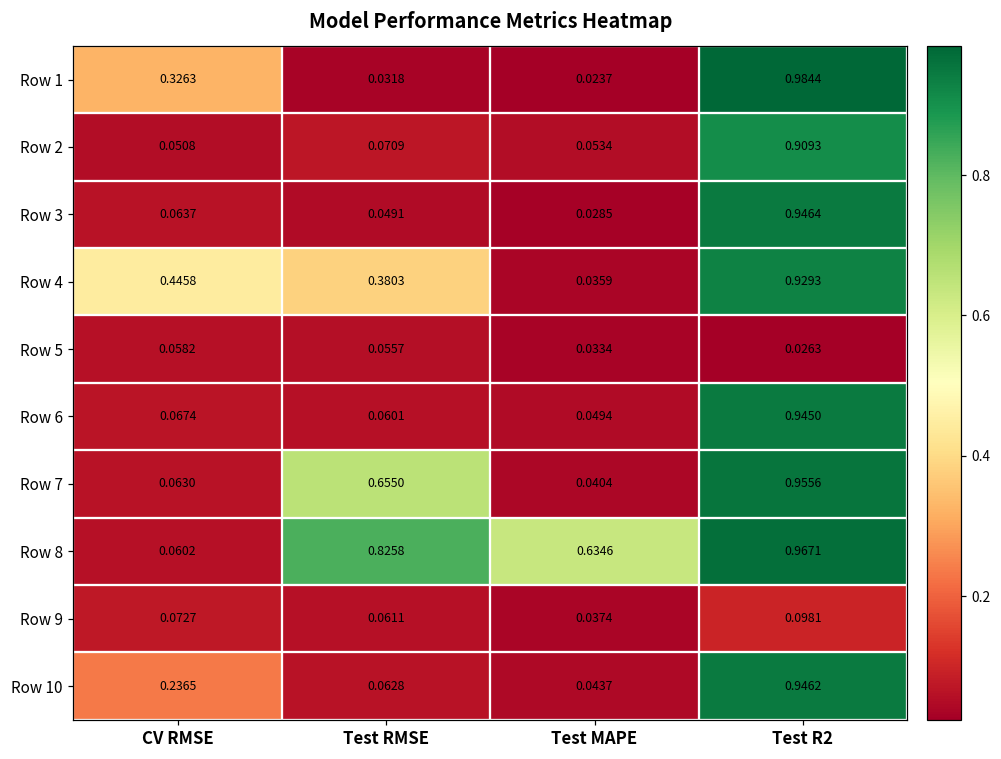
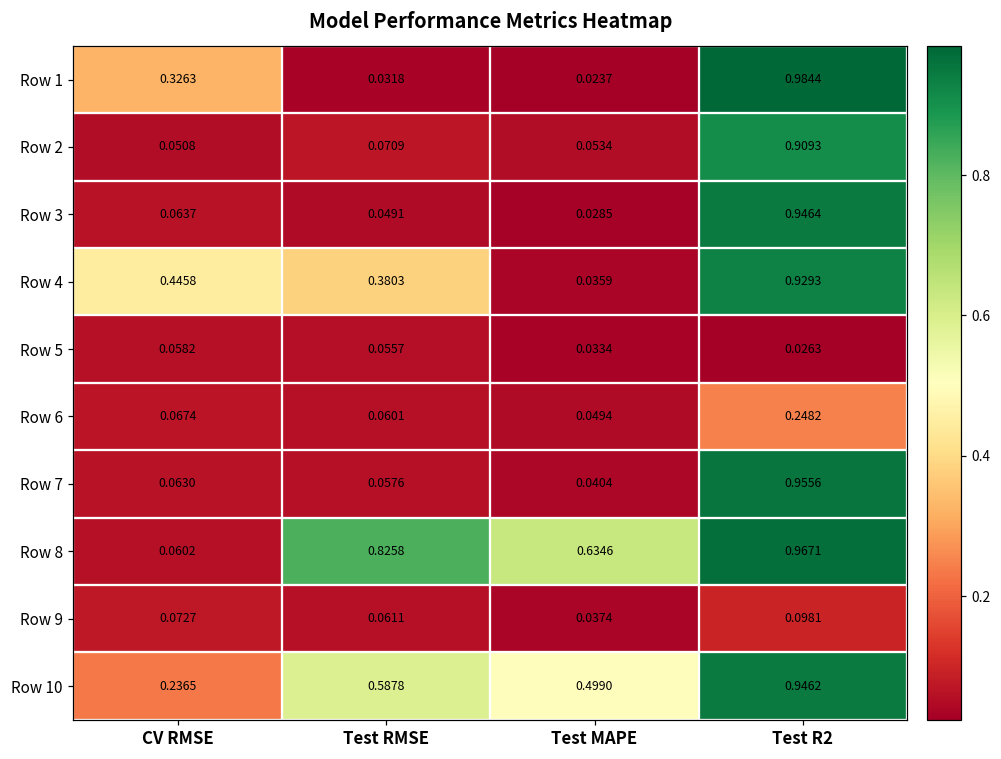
Row 6, Test R2: 0.9450 -> 0.2482
Row 7, Test RMSE: 0.6550 -> 0.0576
Row 10, Test RMSE: 0.0628 -> 0.5878
Row 10, Test MAPE: 0.0437 -> 0.4990
